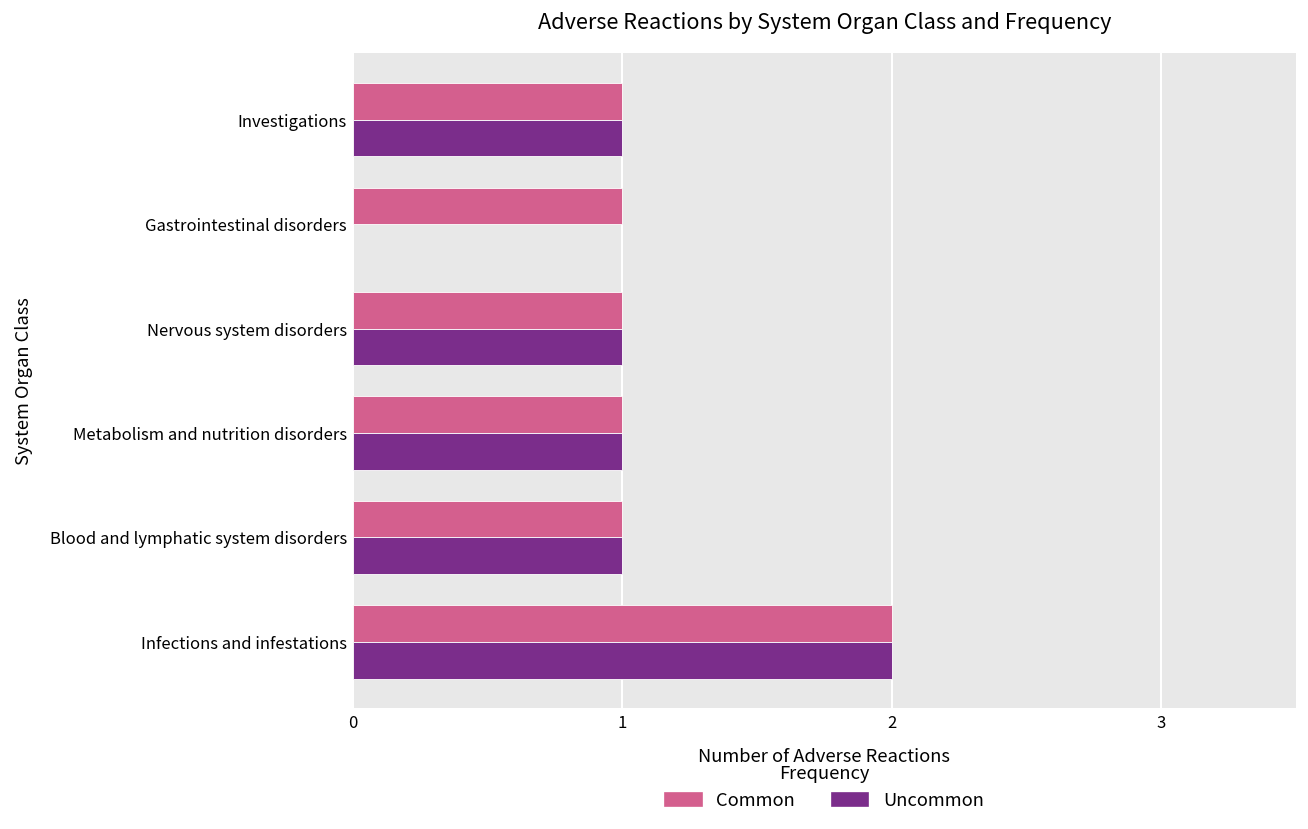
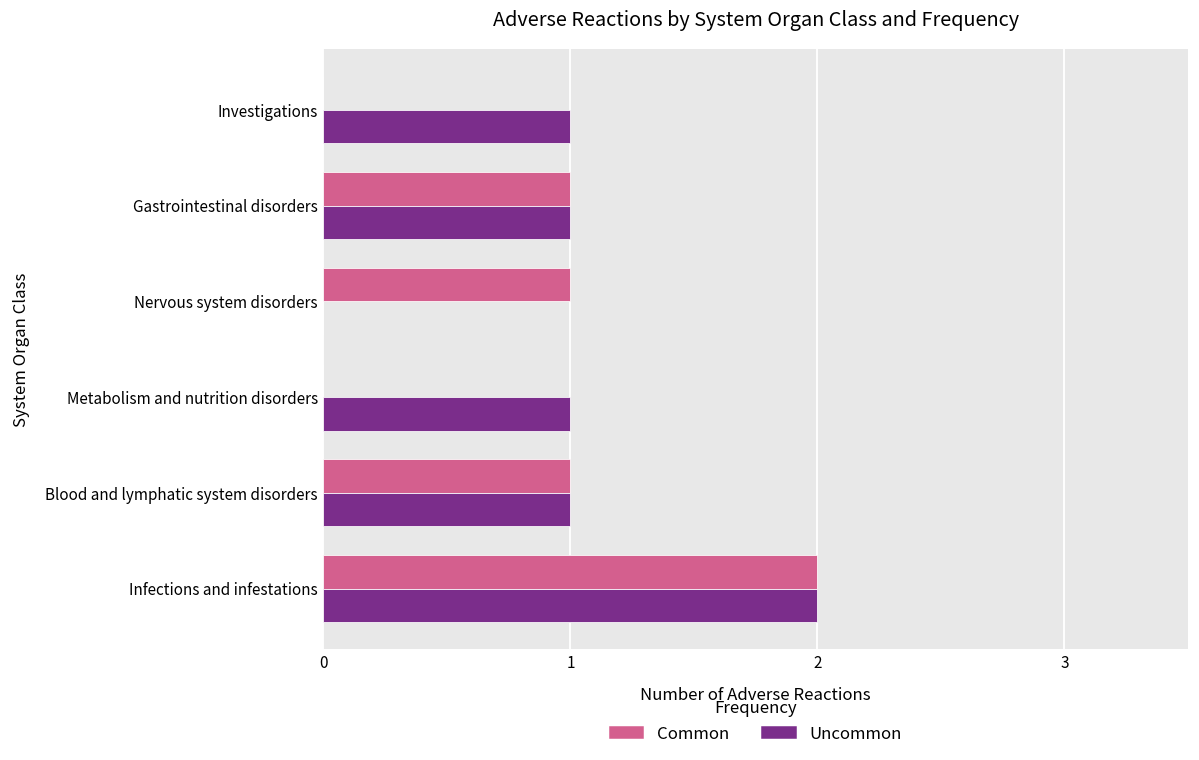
Common, Investigations: 1 -> 0
Uncommon, Gastrointestinal disorders: 0 -> 1
Uncommon, Nervous system disorders: 1 -> 0
Common, Metabolism and nutrition disorders: 1 -> 0
